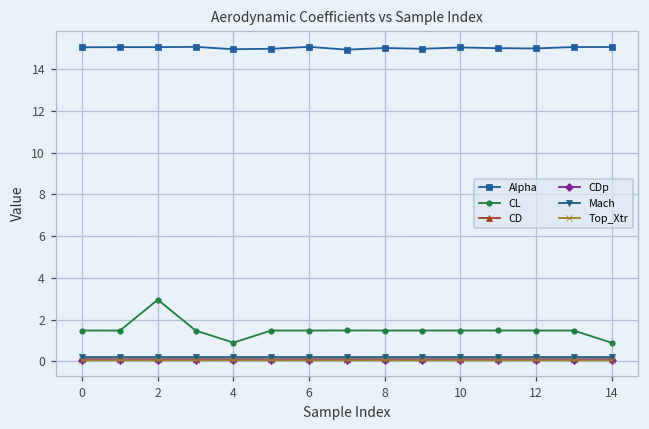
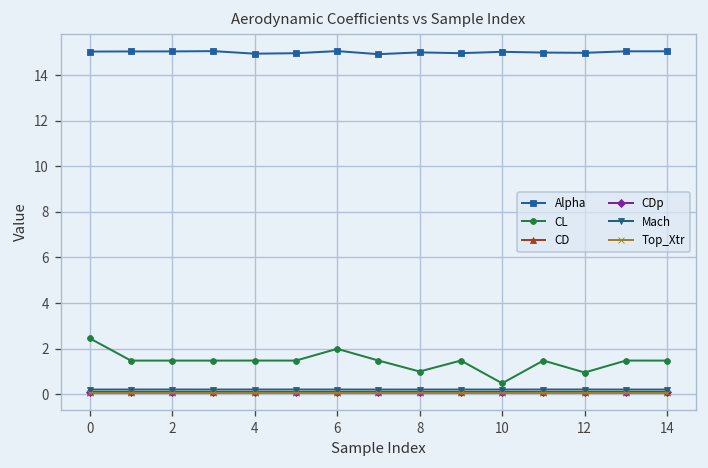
CL, 0: 1.5 -> 2.5
CL, 2: 3.0 -> 1.5
CL, 4: 0.9 -> 1.5
CL, 6: 1.5 -> 2.0
CL, 8: 1.5 -> 1.0
CL, 10: 1.5 -> 0.5
CL, 12: 1.5 -> 0.9
CL, 14: 0.9 -> 1.5
